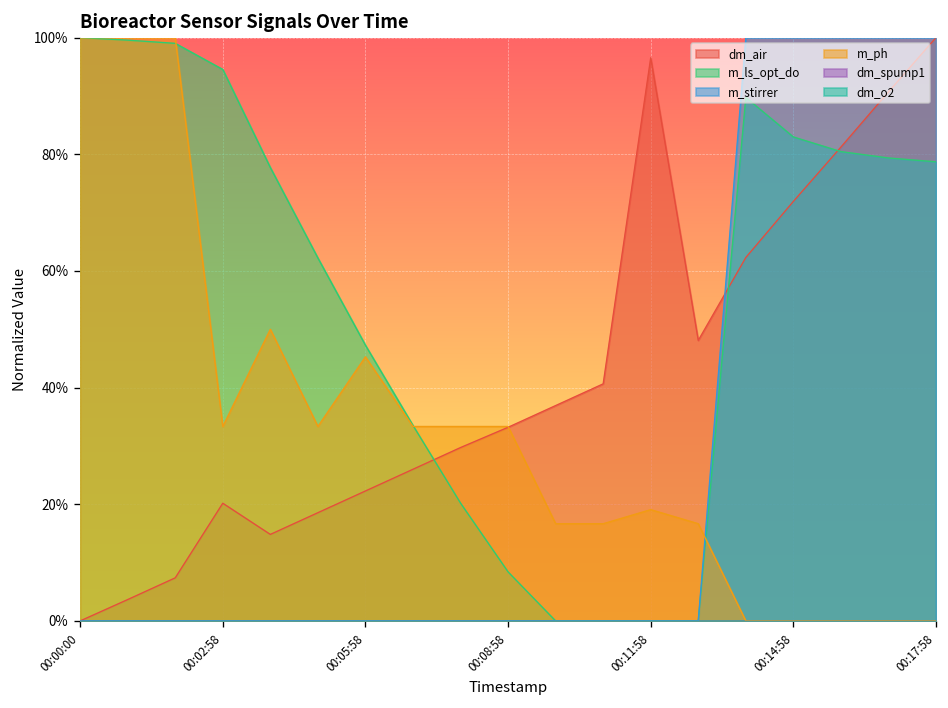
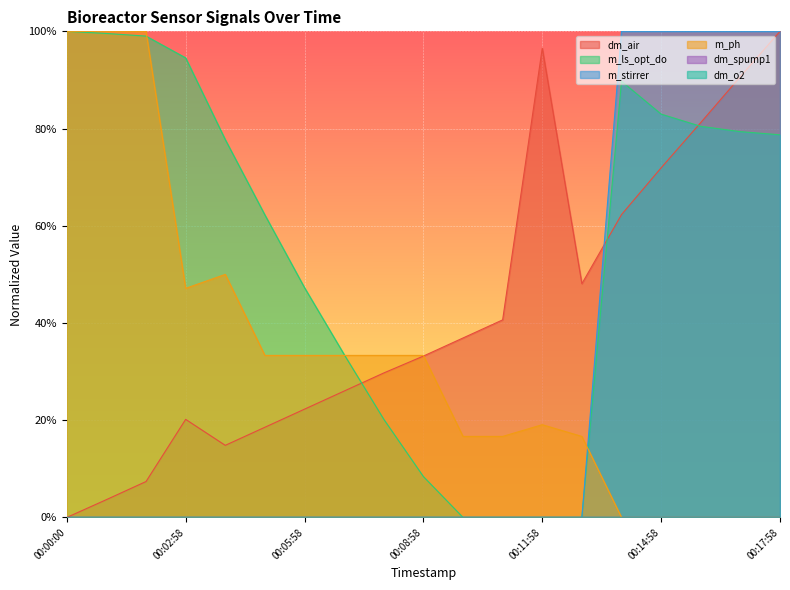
m_ph, 00:02:58: 33% -> 47%
m_ph, 00:05:58: 45% -> 33%
